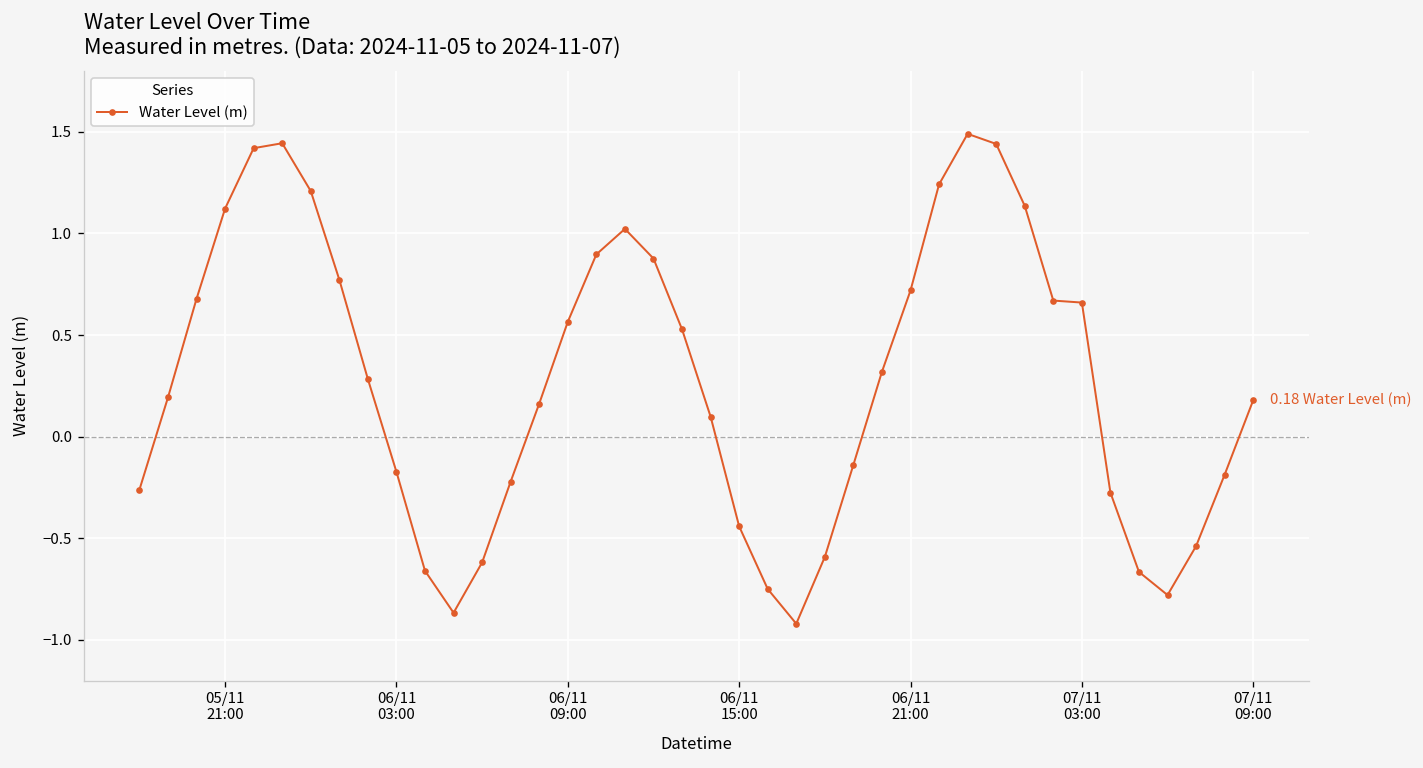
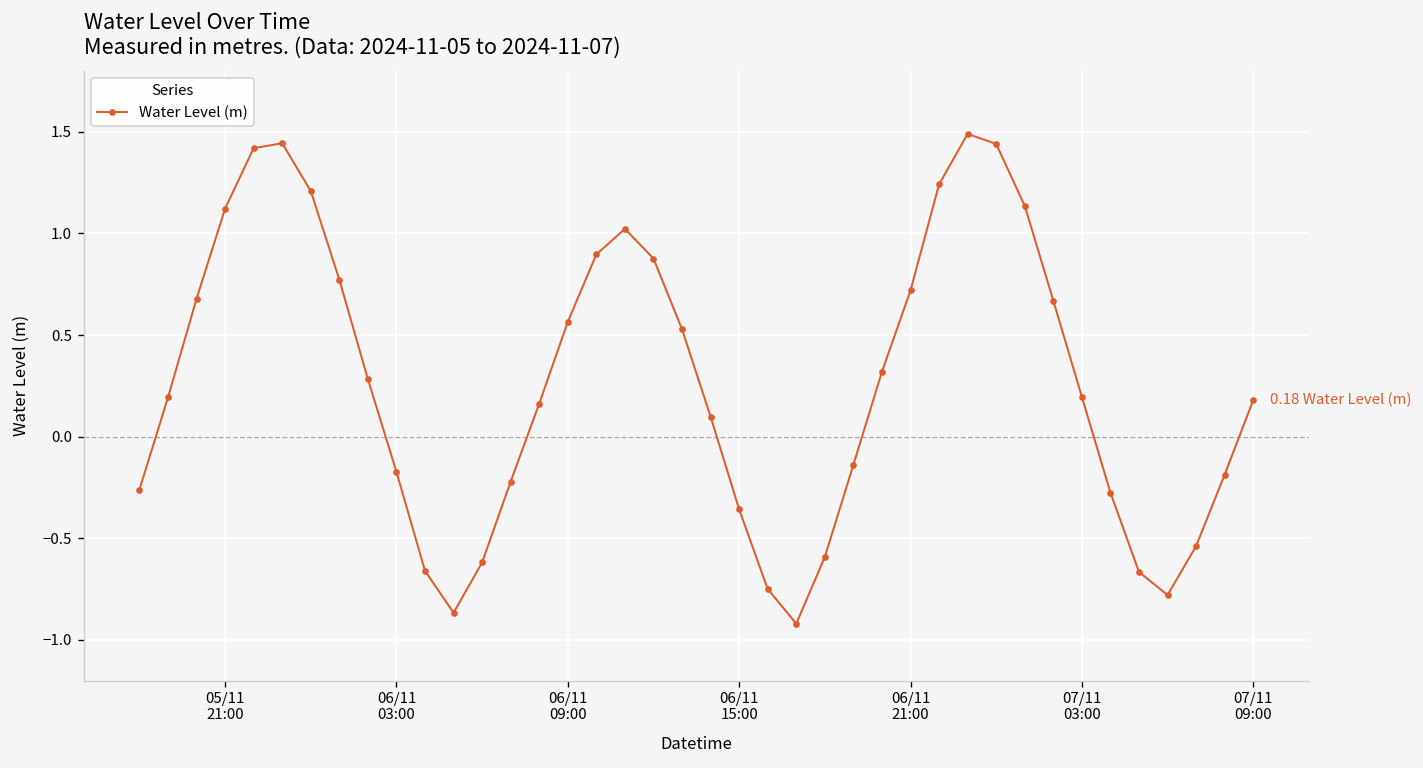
06/11 15:00: -0.44 -> -0.36
07/11 03:00: 0.66 -> 0.20
